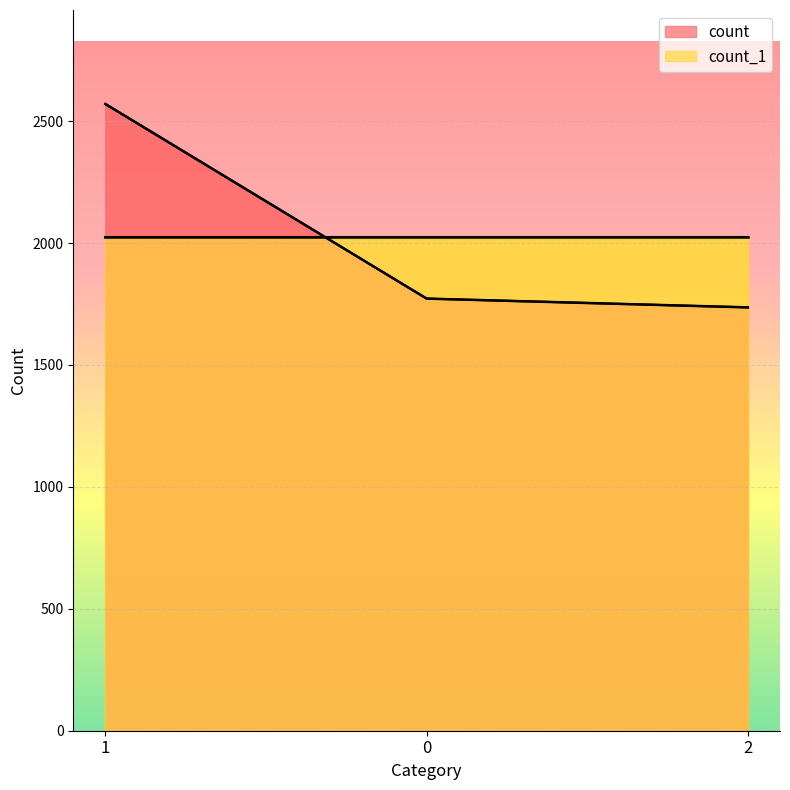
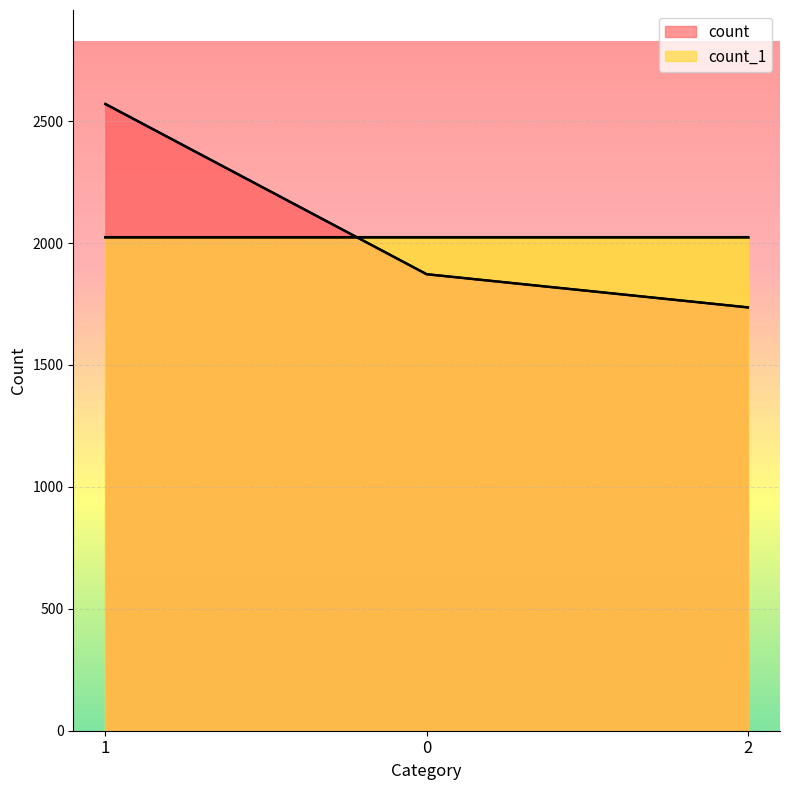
count, 0: 1770 -> 1870
